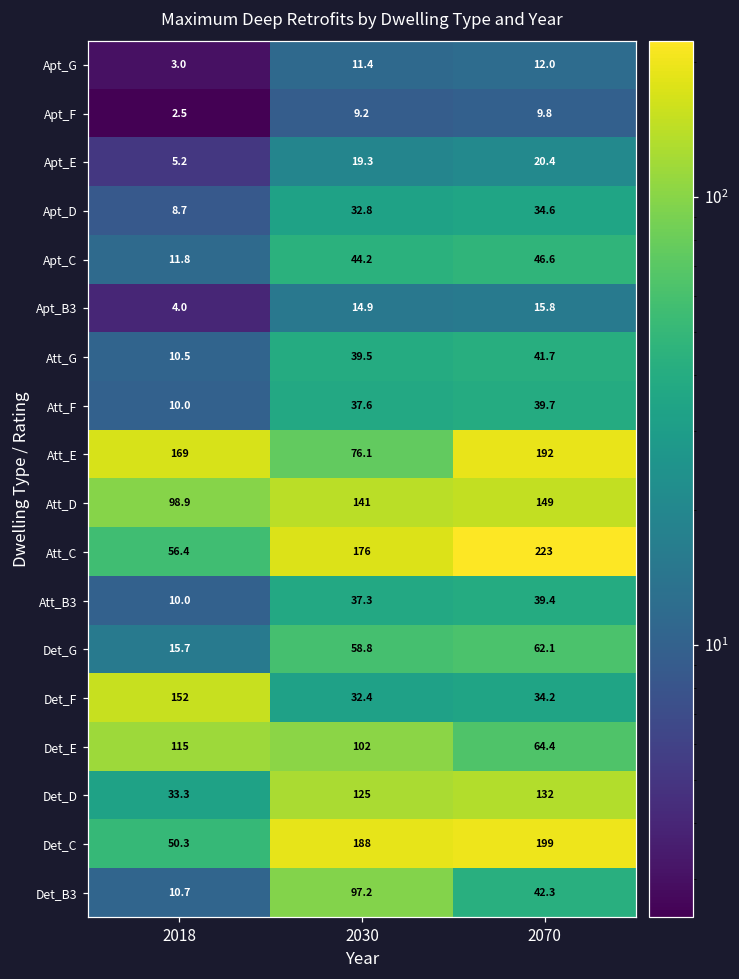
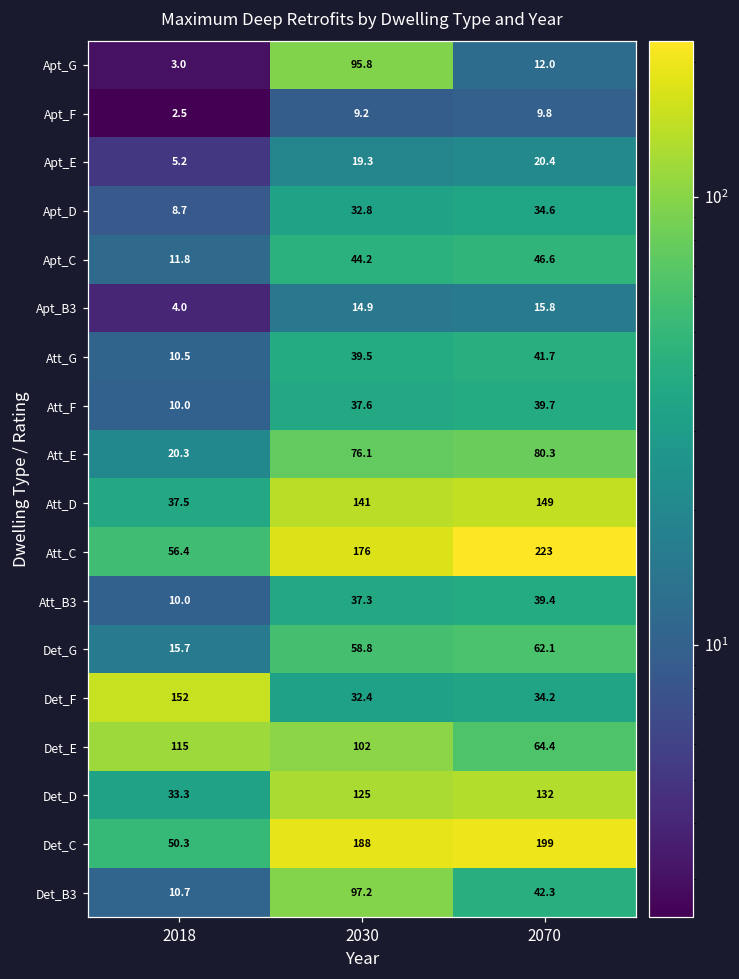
Apt_G, 2030: 11.4 -> 95.8
Att_E, 2018: 169 -> 20.3
Att_E, 2070: 192 -> 80.3
Att_D, 2018: 98.9 -> 37.5
